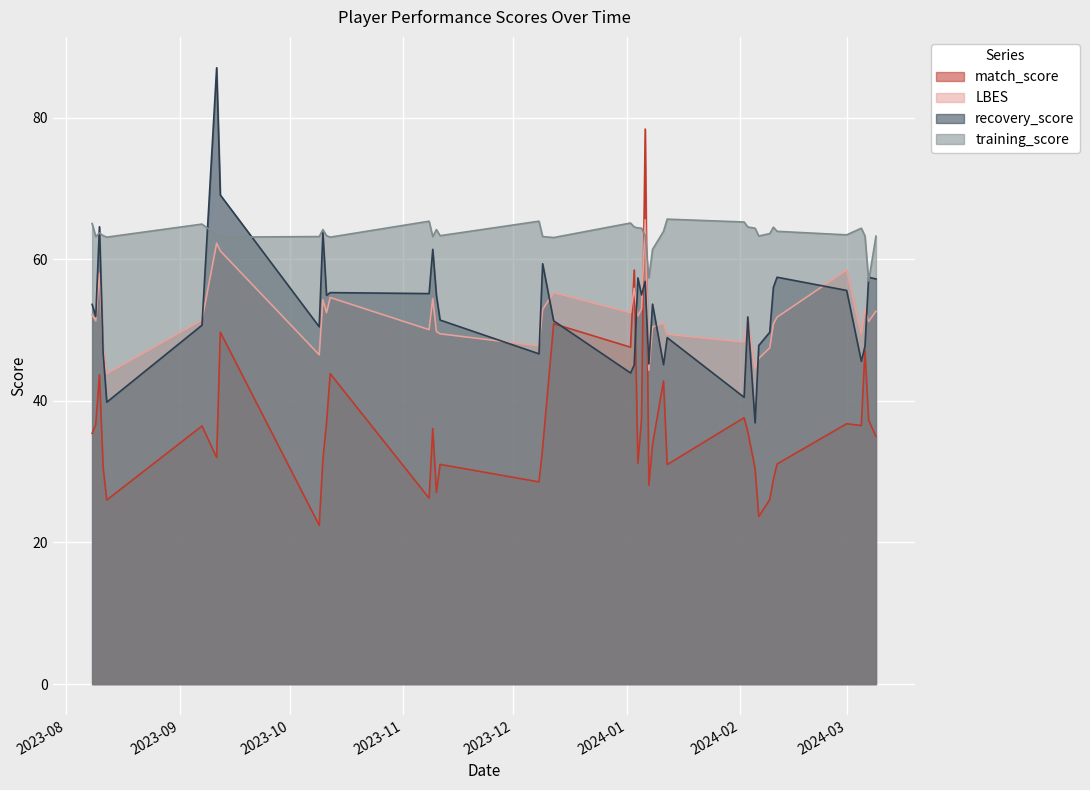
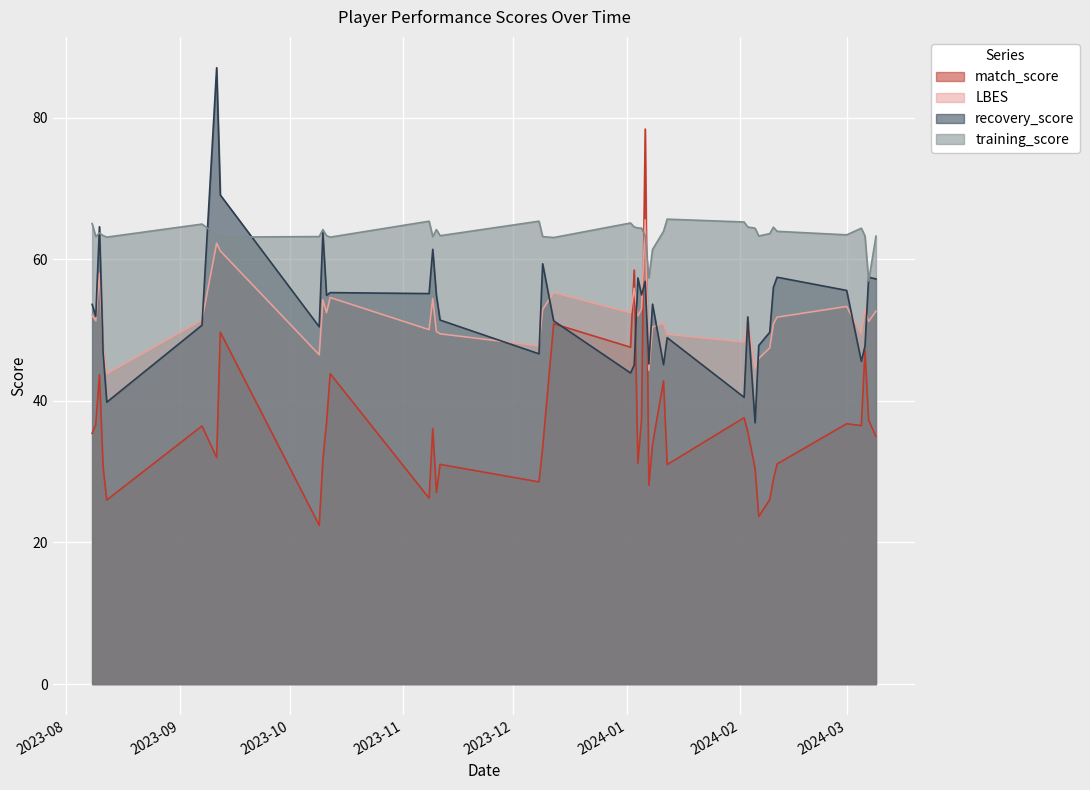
LBES, 2024-03: 58 -> 53
